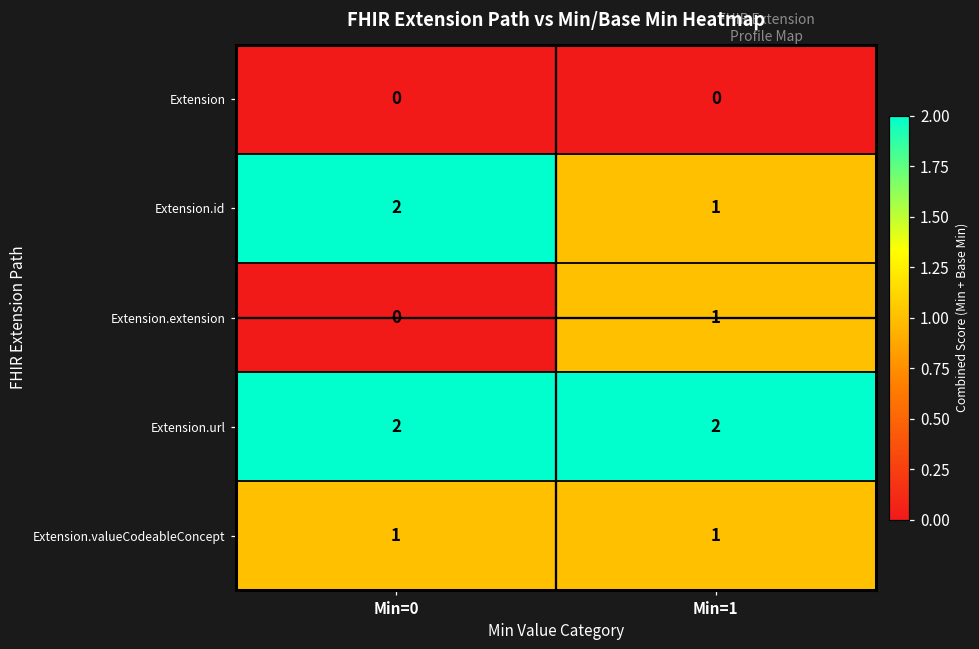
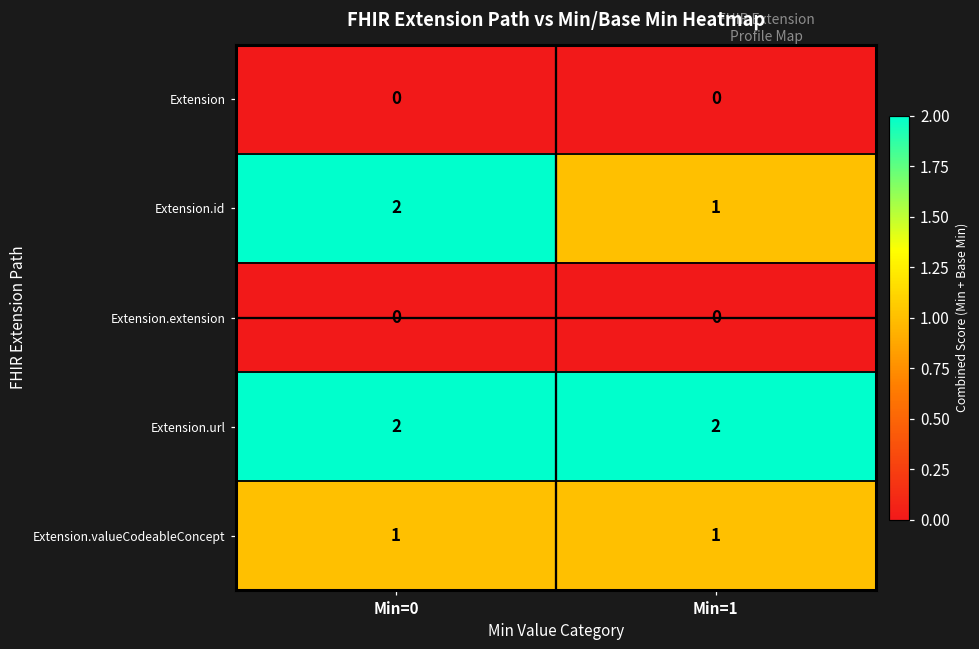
Extension.extension, Min=1: 1 -> 0
